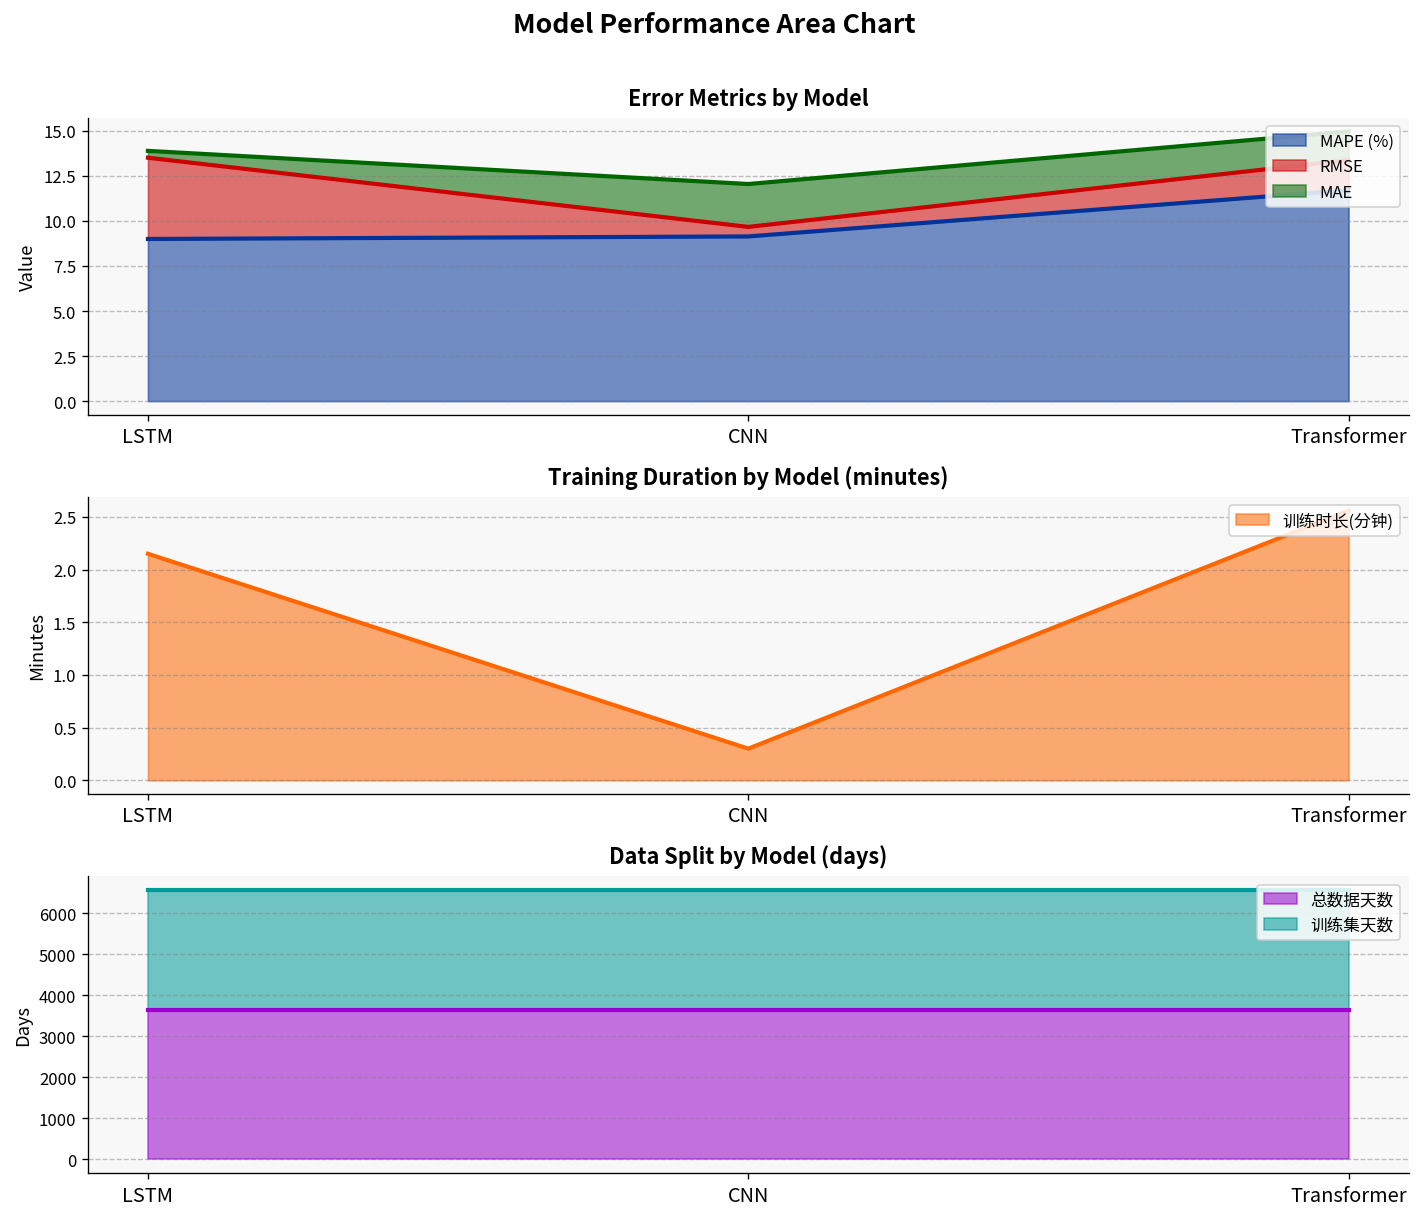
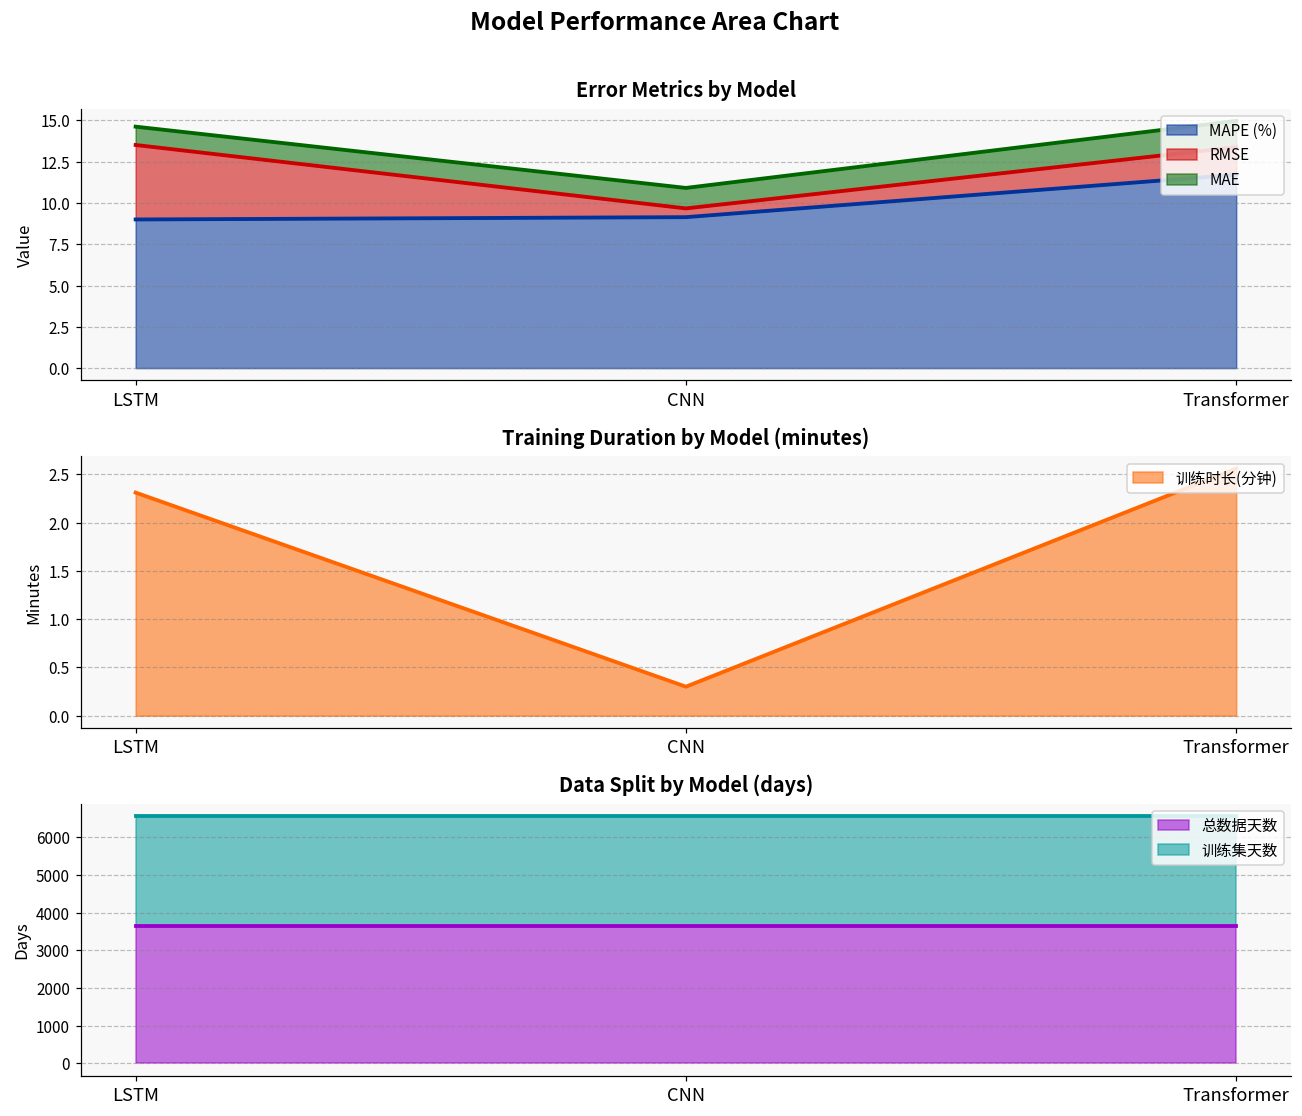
Error Metrics by Model, MAE, LSTM: 0.4 -> 1.1
Error Metrics by Model, MAE, CNN: 2.4 -> 1.2
Training Duration by Model (minutes), LSTM: 2.2 -> 2.3
